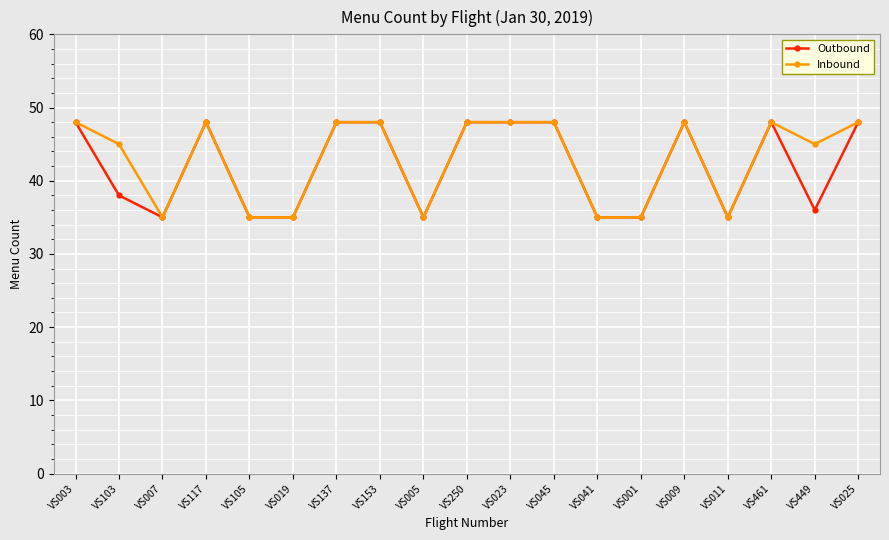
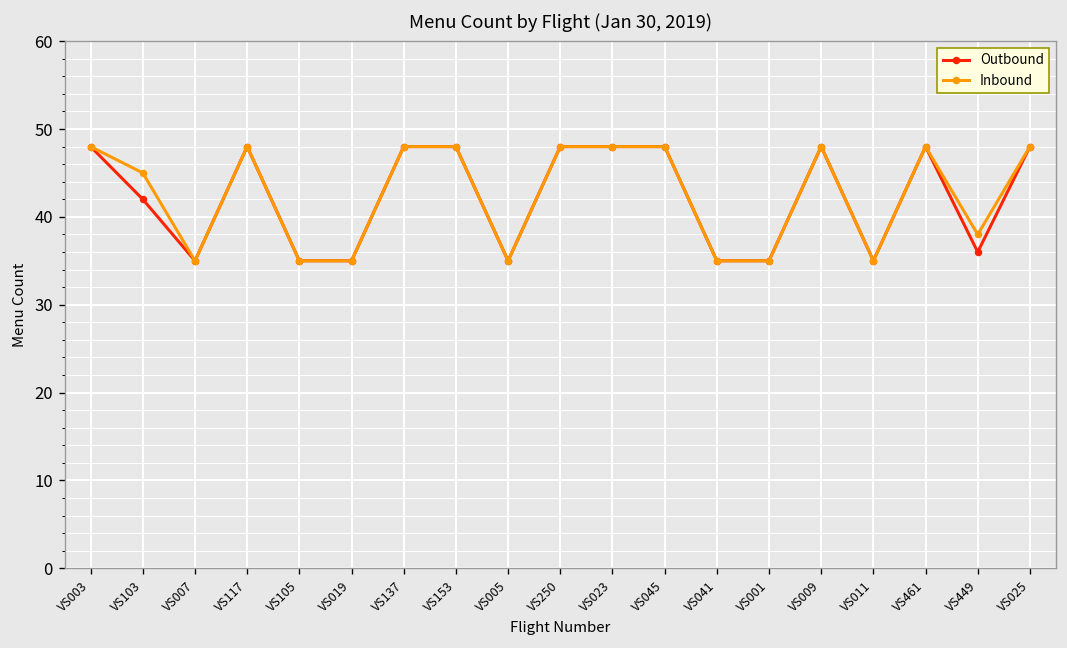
Outbound, VS103: 38 -> 42
Inbound, VS449: 45 -> 38
